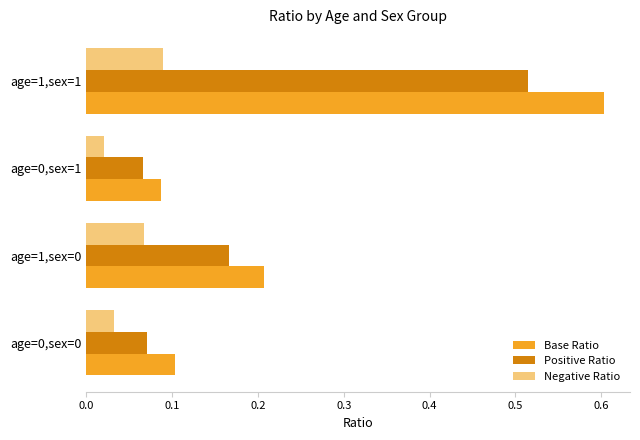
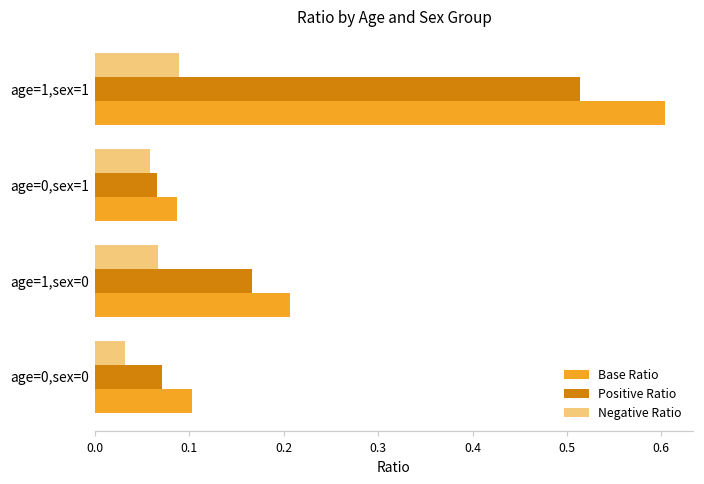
Negative Ratio, age=0,sex=1: 0.02 -> 0.06
